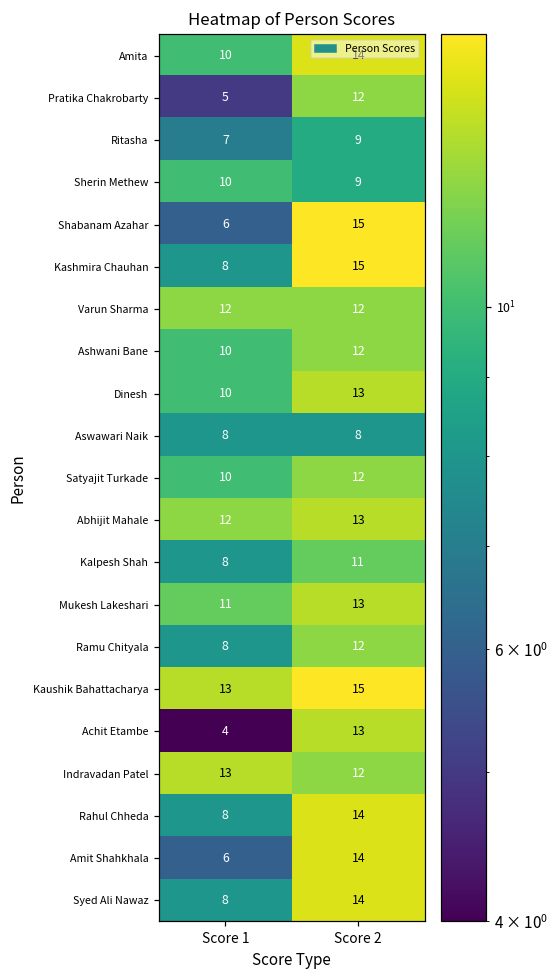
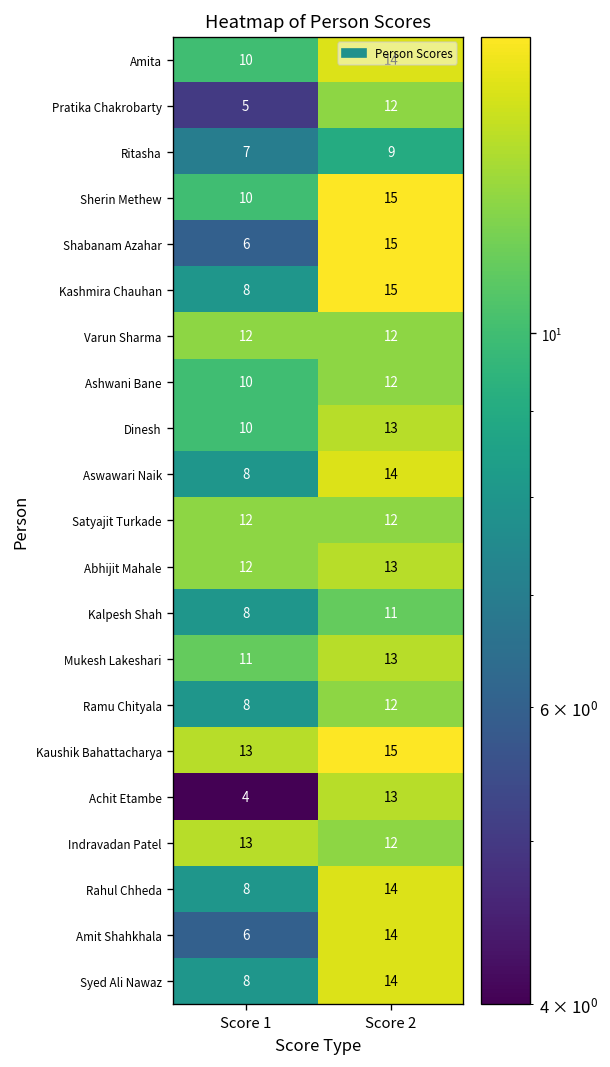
Sherin Methew, Score 2: 9 -> 15
Aswawari Naik, Score 2: 8 -> 14
Satyajit Turkade, Score 1: 10 -> 12
